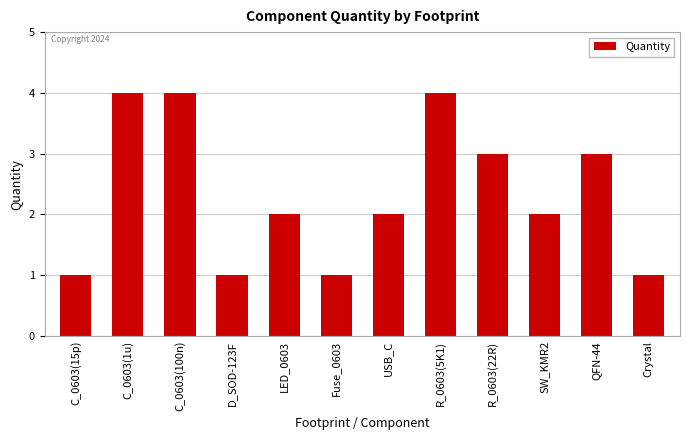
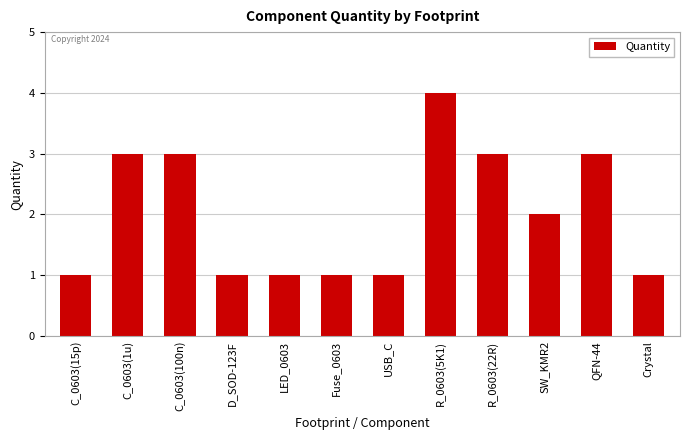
C_0603(1u): 4 -> 3
C_0603(100n): 4 -> 3
LED_0603: 2 -> 1
USB_C: 2 -> 1
